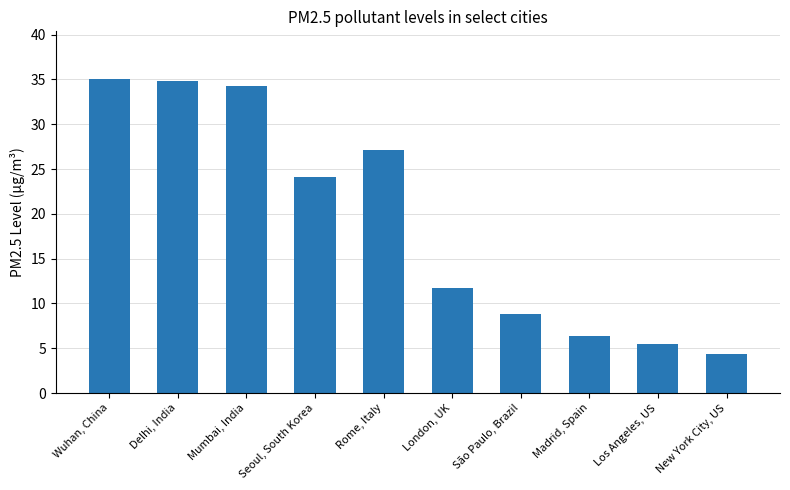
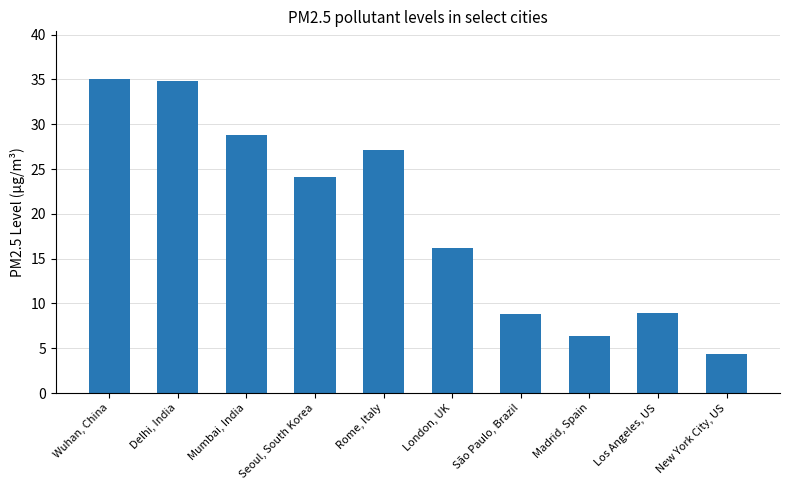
Mumbai, India: 34 -> 29
London, UK: 12 -> 16
Los Angeles, US: 6 -> 9
